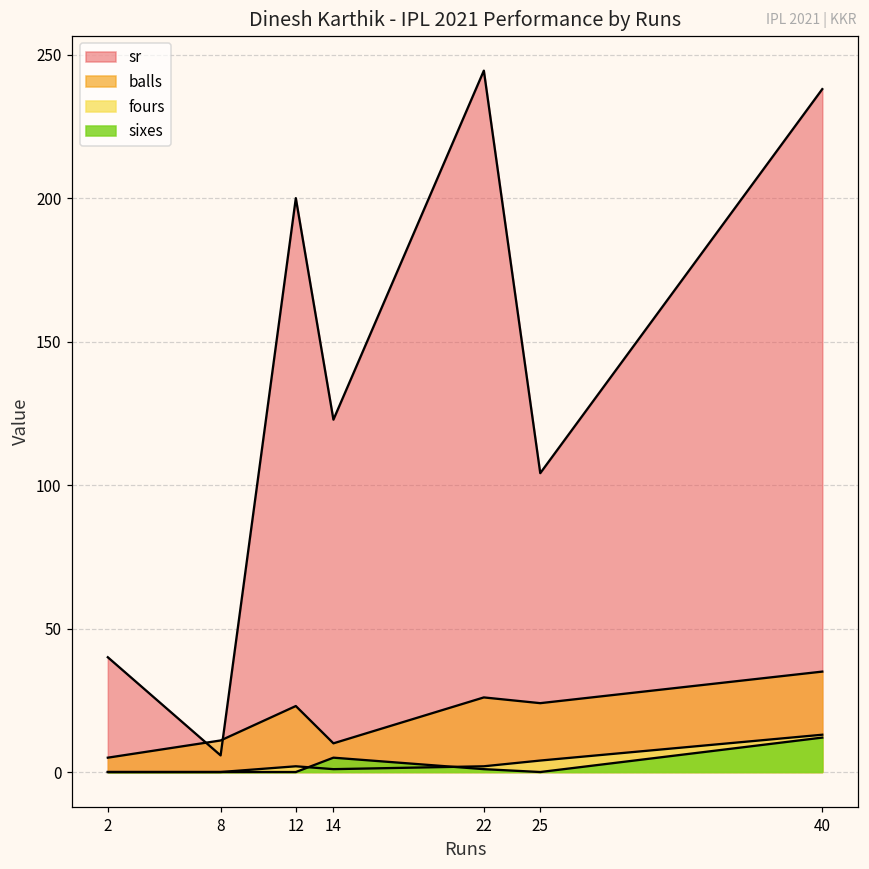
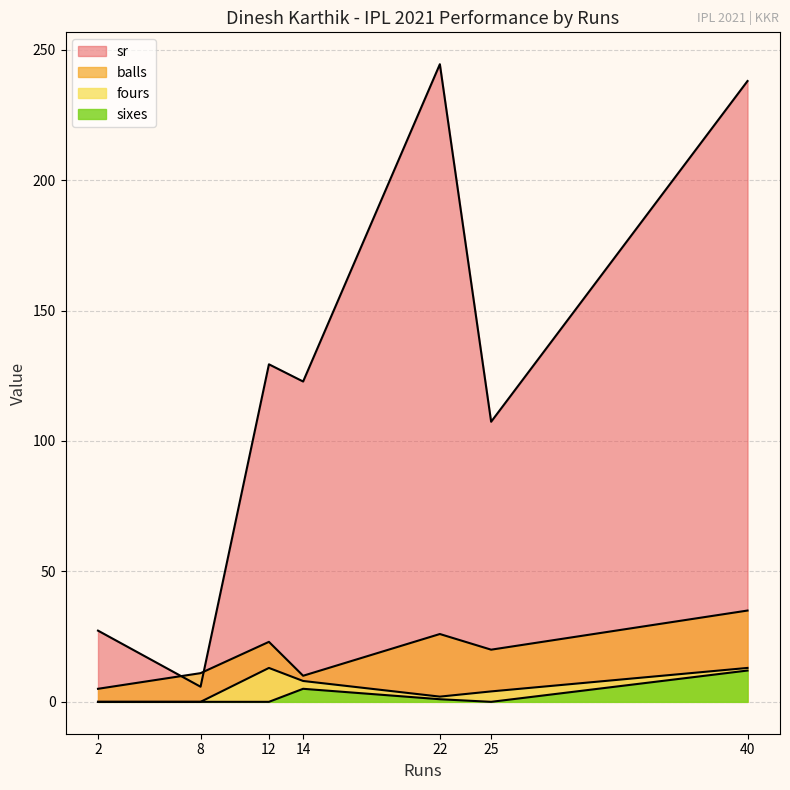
sr, 2: 40 -> 27
sr, 12: 200 -> 129
fours, 12: 2 -> 13
fours, 14: 1 -> 8
sr, 25: 104 -> 107
balls, 25: 24 -> 20
